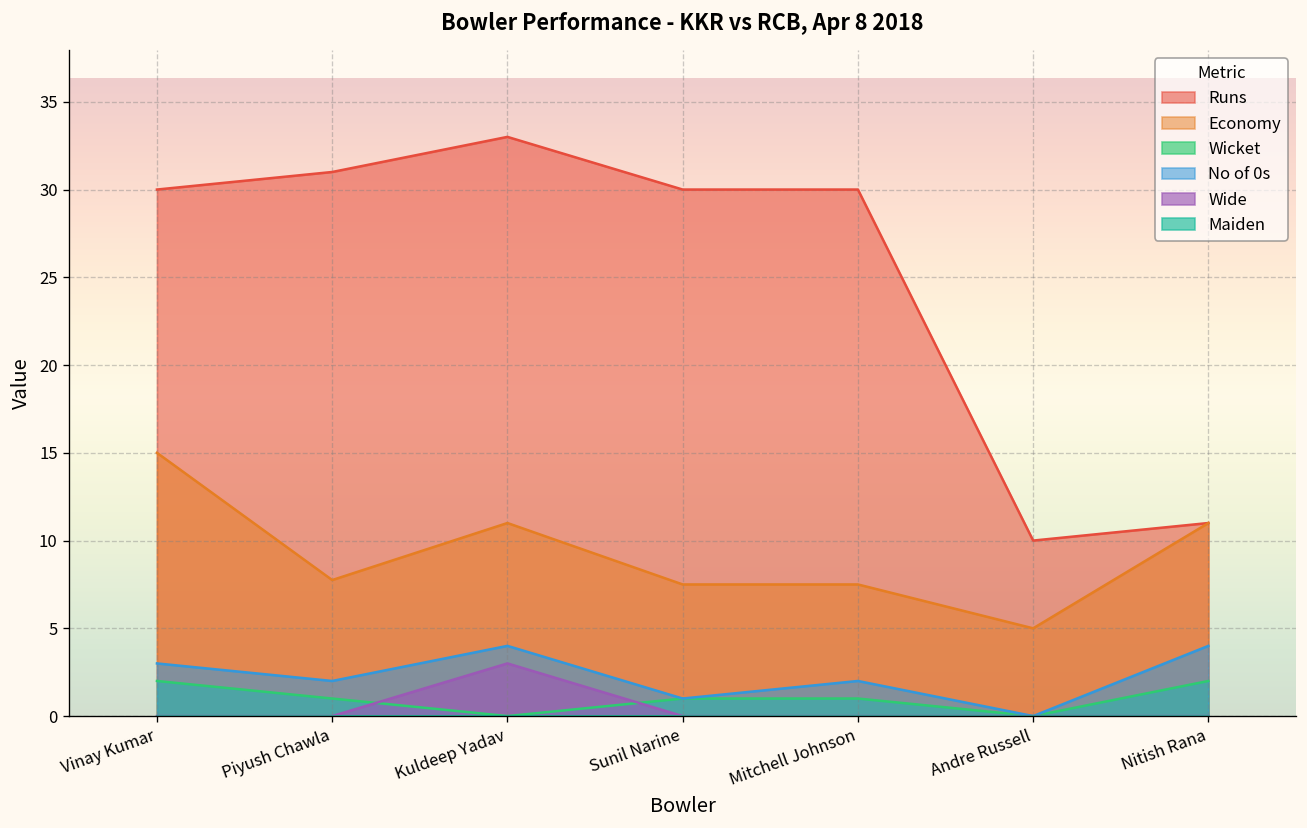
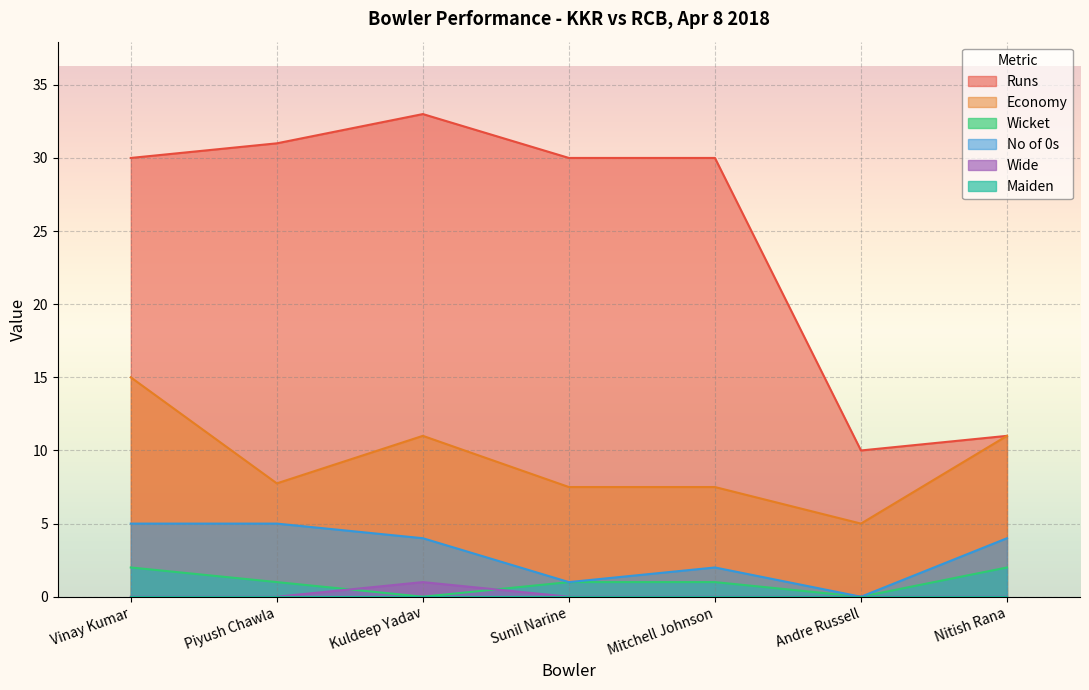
No of 0s, Vinay Kumar: 3 -> 5
No of 0s, Piyush Chawla: 2 -> 5
Wide, Kuldeep Yadav: 3 -> 1
